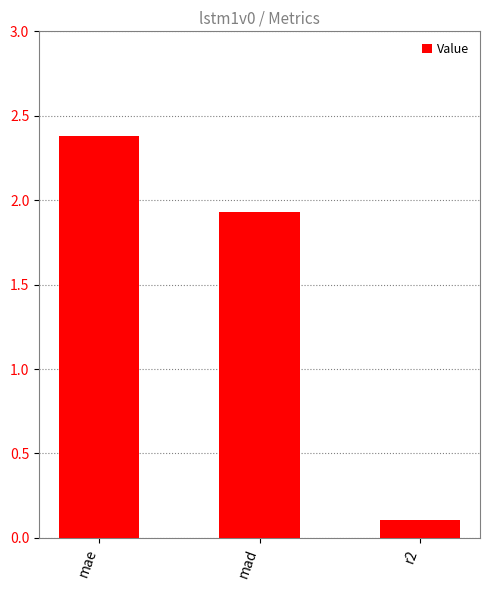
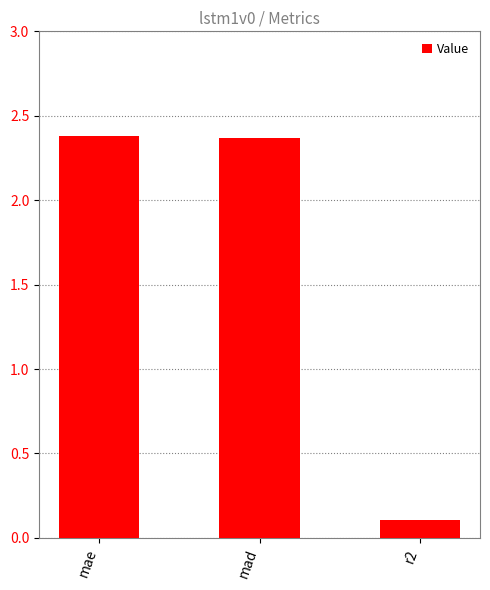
mad: 1.93 -> 2.37
